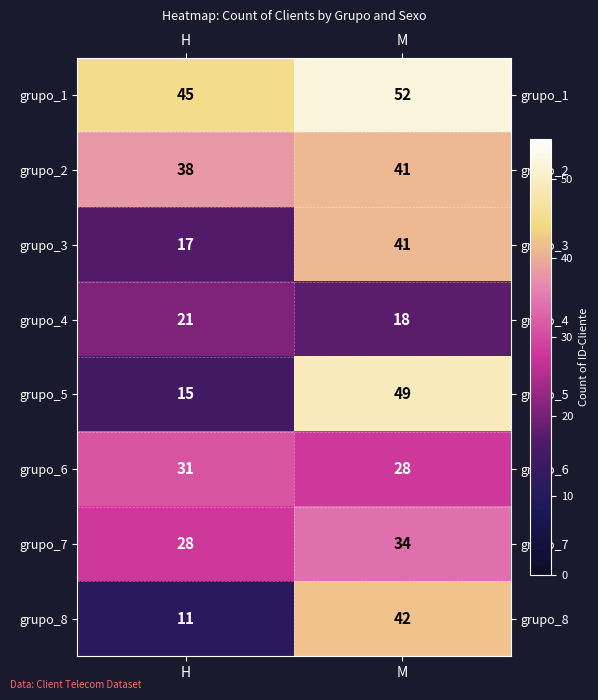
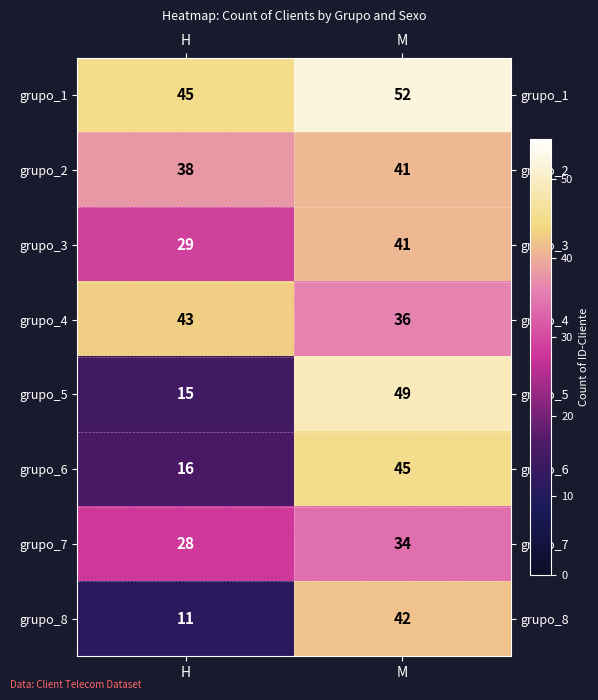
grupo_3, H: 17 -> 29
grupo_4, H: 21 -> 43
grupo_4, M: 18 -> 36
grupo_6, H: 31 -> 16
grupo_6, M: 28 -> 45
